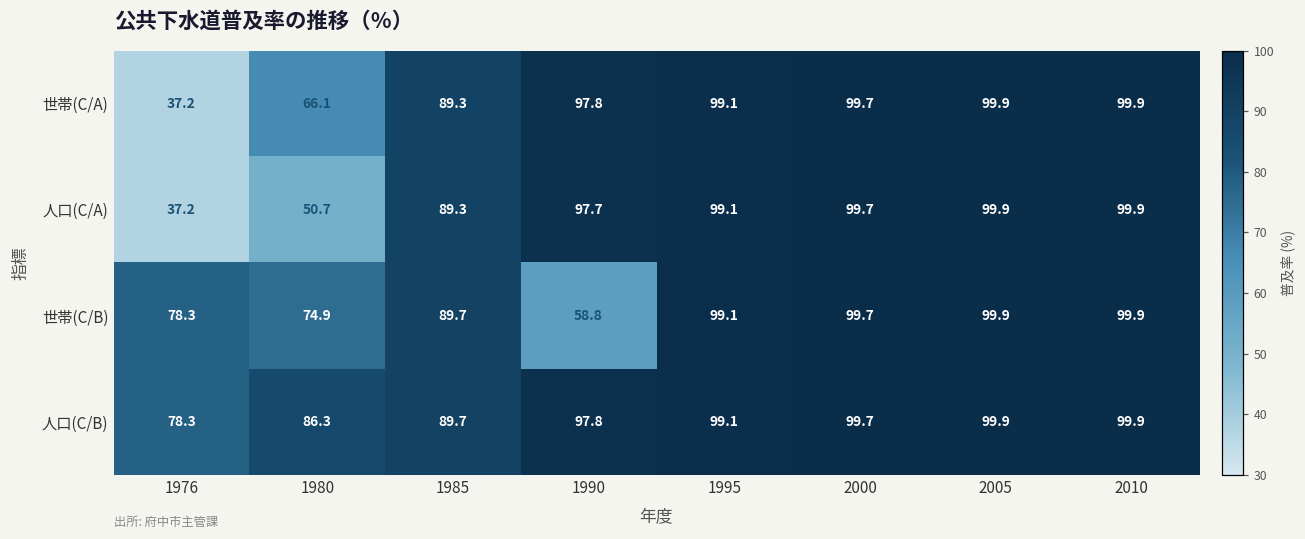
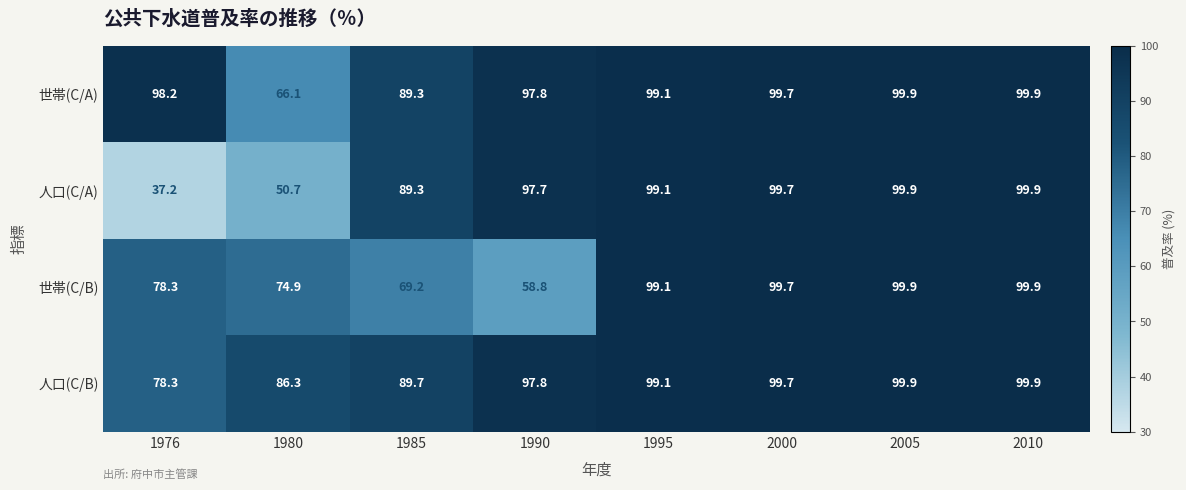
世帯(C/A), 1976: 37.2 -> 98.2
世帯(C/B), 1985: 89.7 -> 69.2
